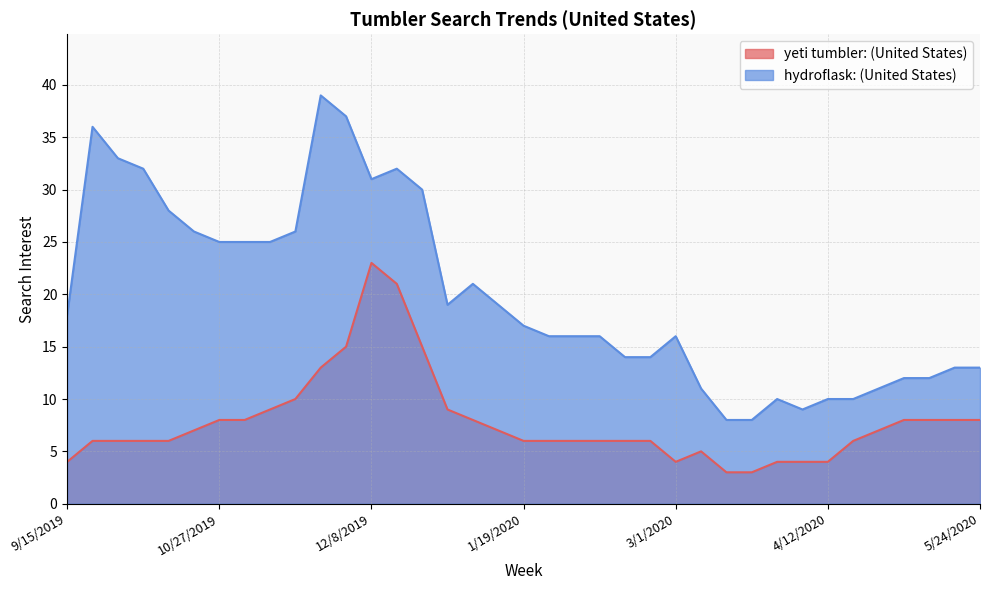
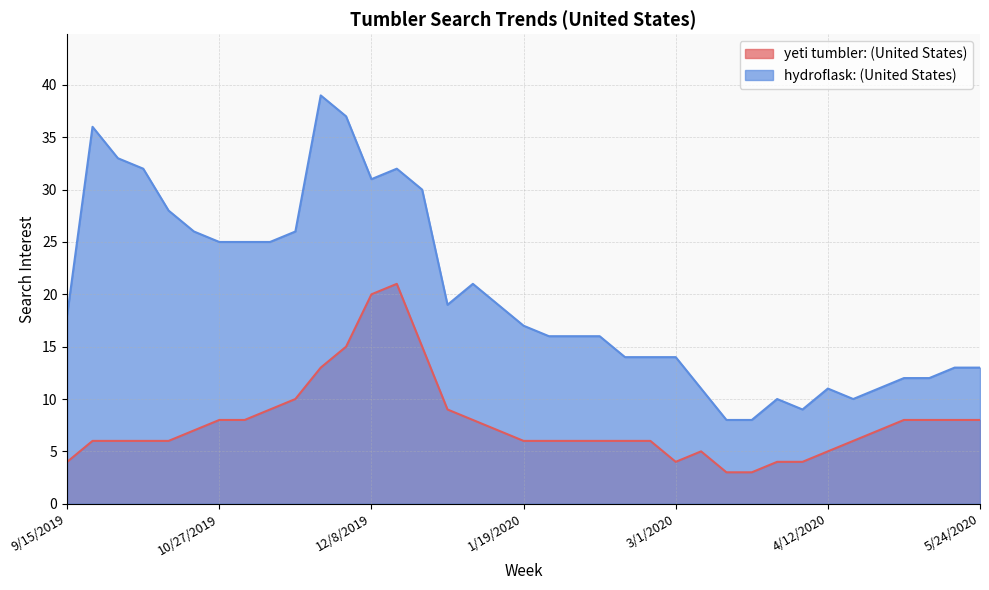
yeti tumbler: (United States), 12/8/2019: 23 -> 20
hydroflask: (United States), 3/1/2020: 16 -> 14
yeti tumbler: (United States), 4/12/2020: 4 -> 5
hydroflask: (United States), 4/12/2020: 10 -> 11
